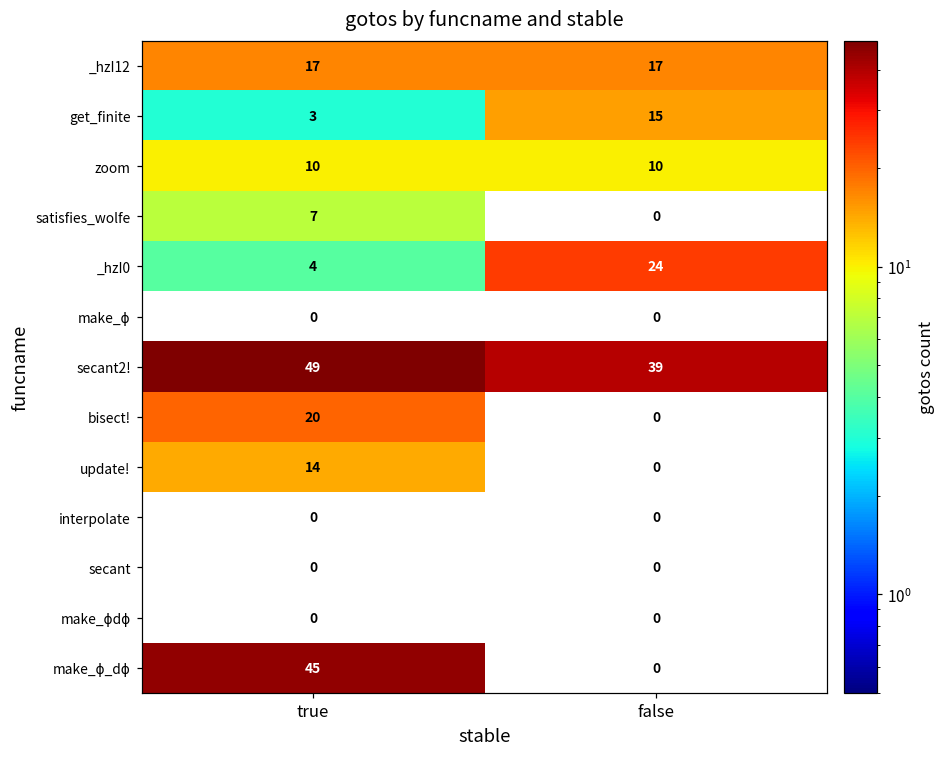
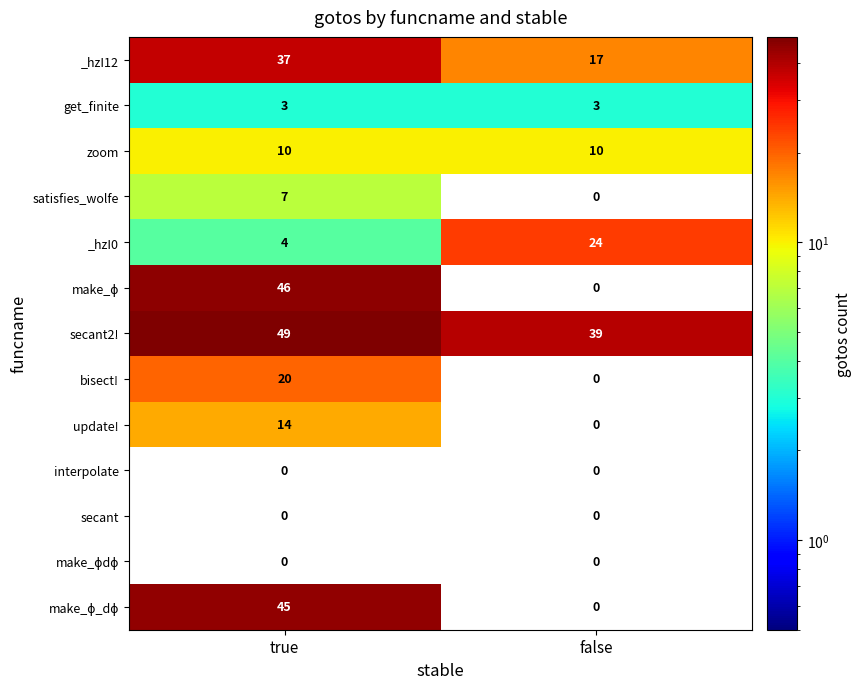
_hzI12, true: 17 -> 37
get_finite, false: 15 -> 3
make_ϕ, true: 0 -> 46
